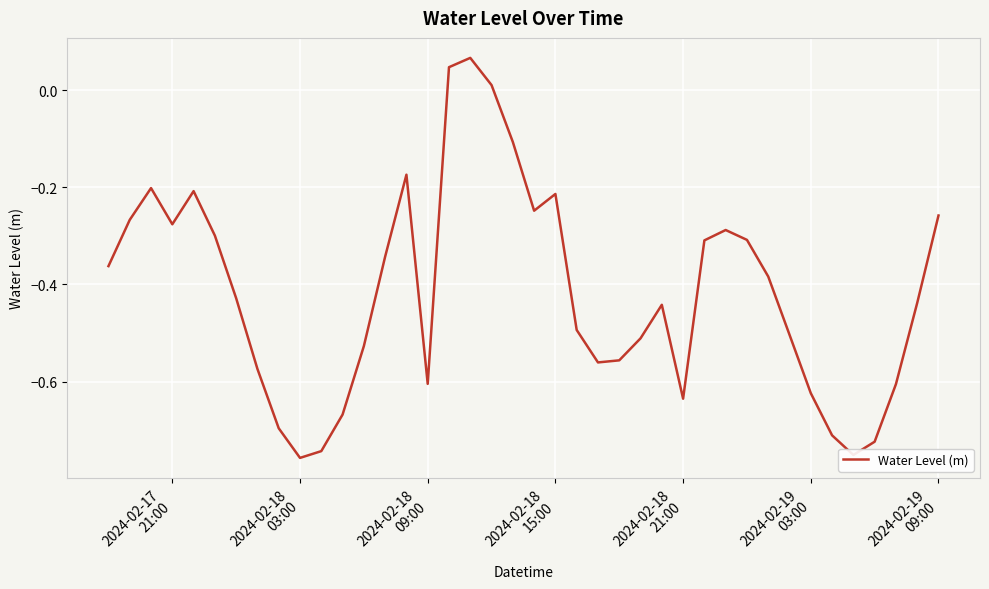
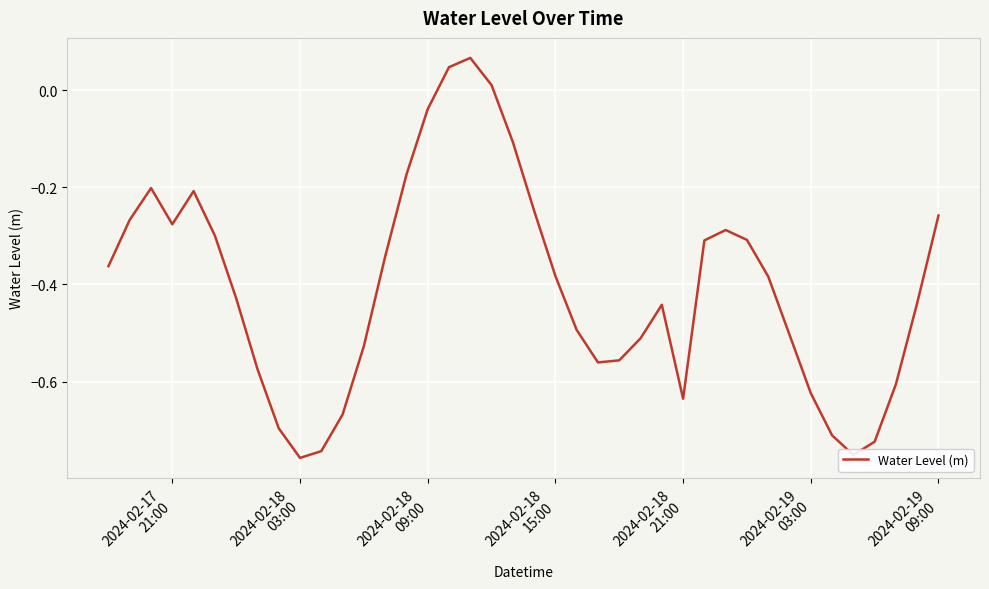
2024-02-18 09:00: -0.60 -> -0.04
2024-02-18 15:00: -0.21 -> -0.38
